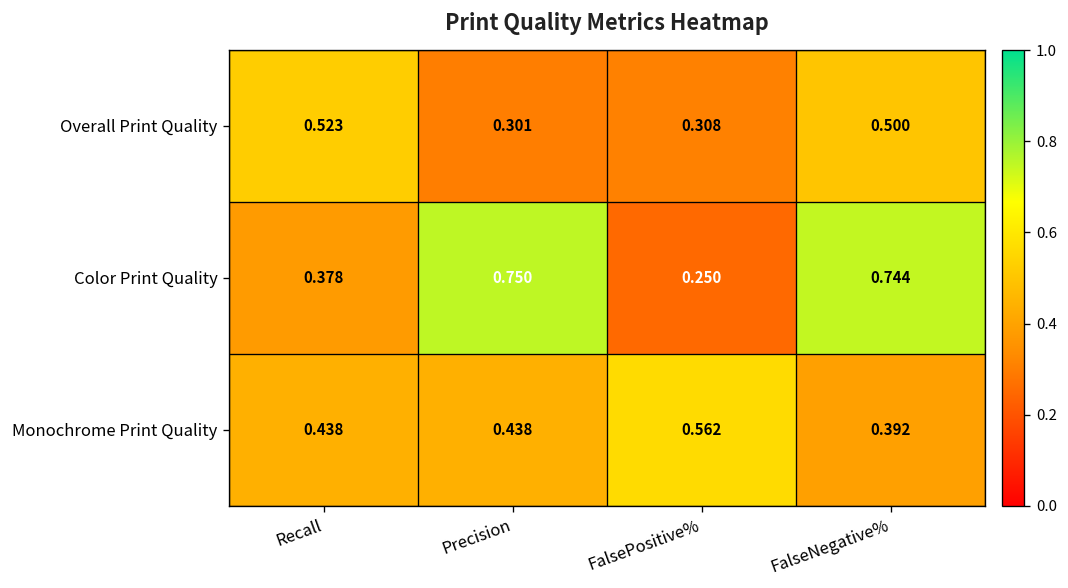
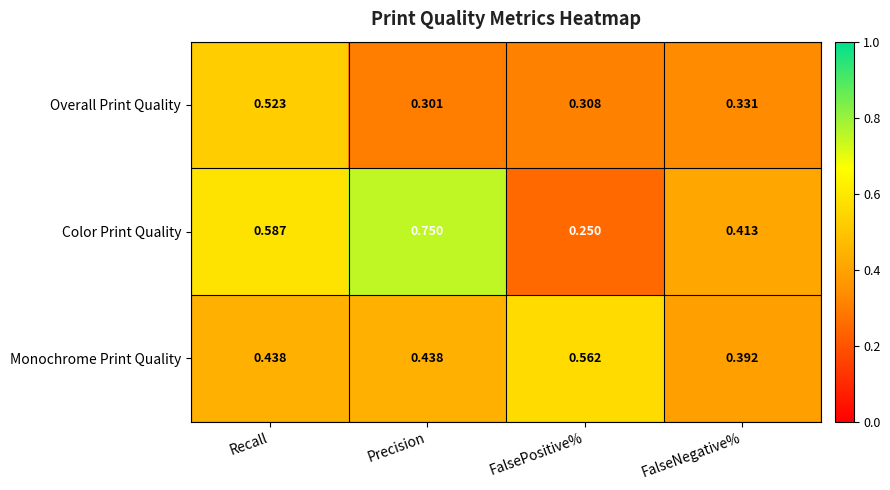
Overall Print Quality, FalseNegative%: 0.500 -> 0.331
Color Print Quality, Recall: 0.378 -> 0.587
Color Print Quality, FalseNegative%: 0.744 -> 0.413
